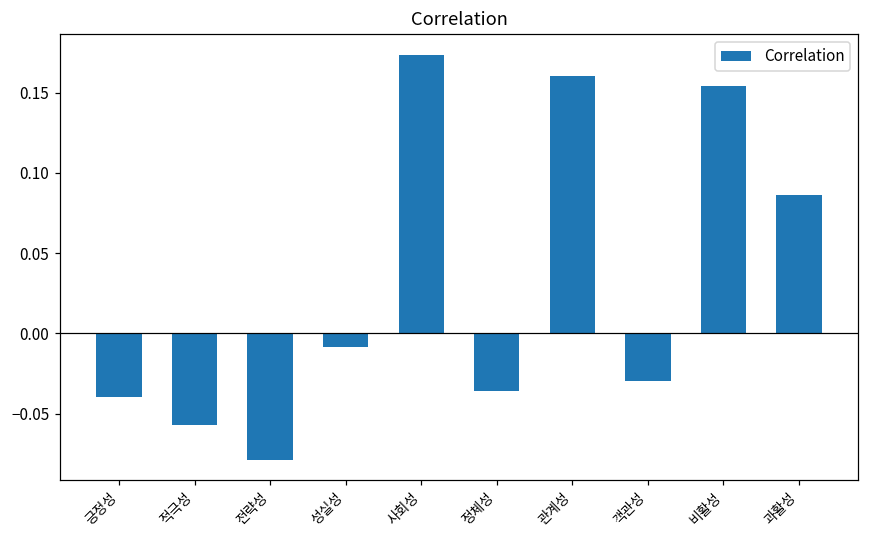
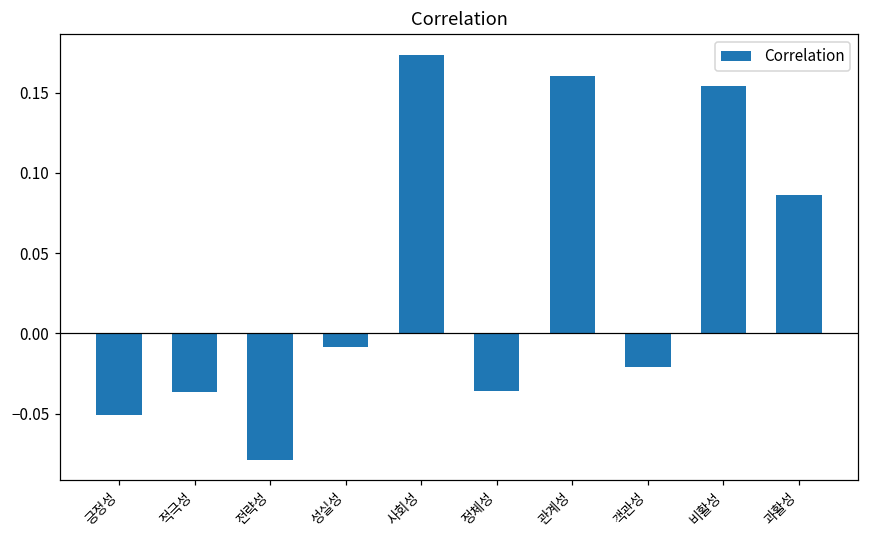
긍정성: -0.040 -> -0.051
적극성: -0.057 -> -0.037
객관성: -0.030 -> -0.021
